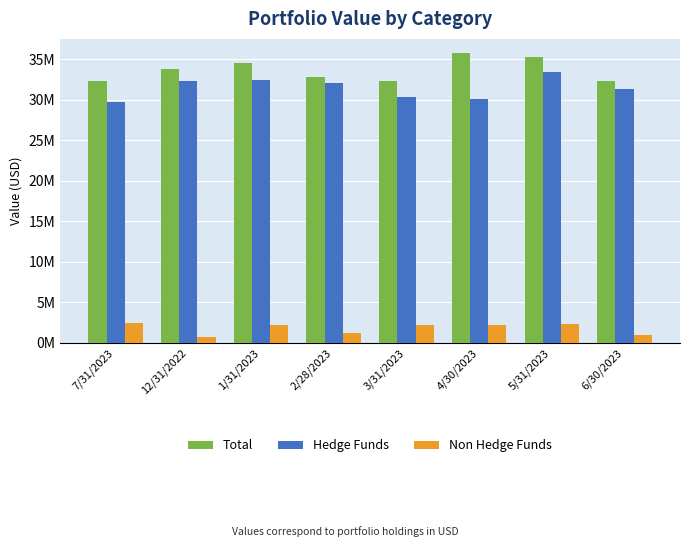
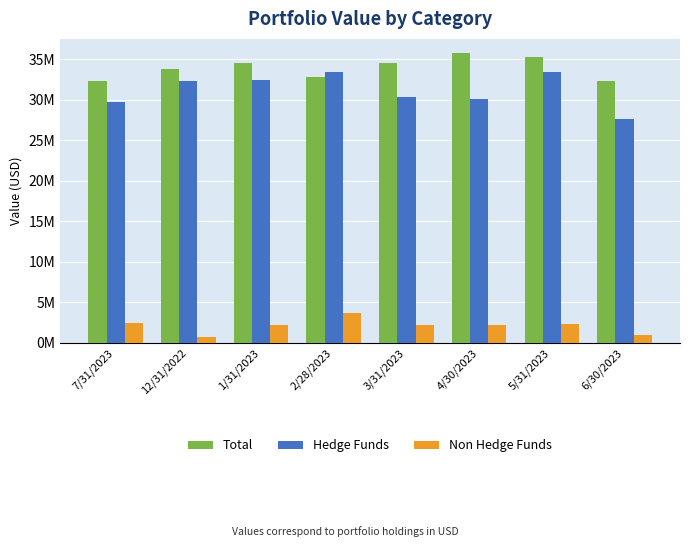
Hedge Funds, 2/28/2023: 32000000 -> 33000000
Non Hedge Funds, 2/28/2023: 1000000 -> 4000000
Total, 3/31/2023: 32000000 -> 35000000
Hedge Funds, 6/30/2023: 31000000 -> 28000000
